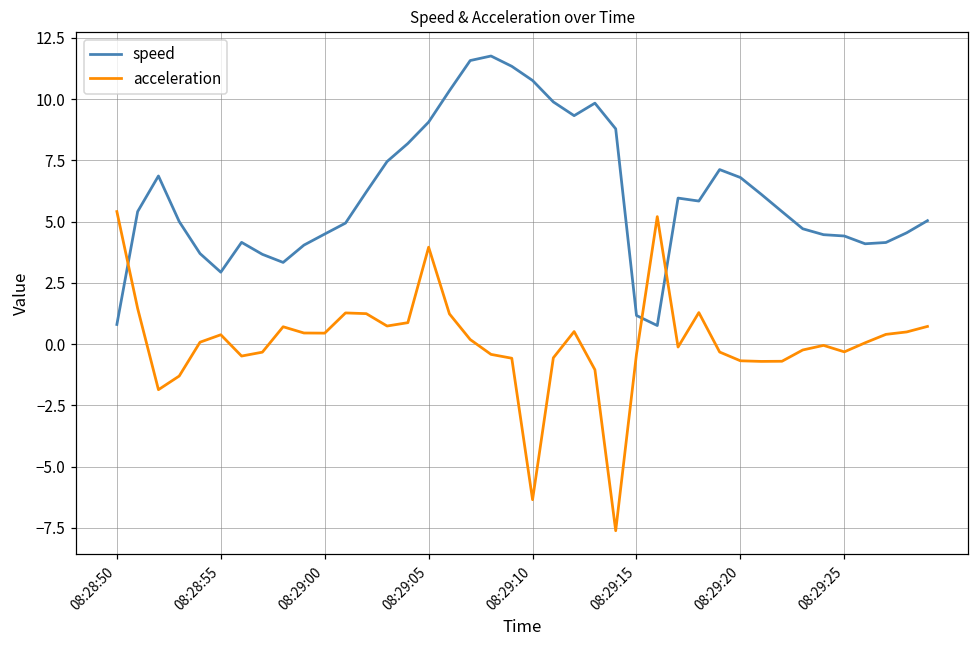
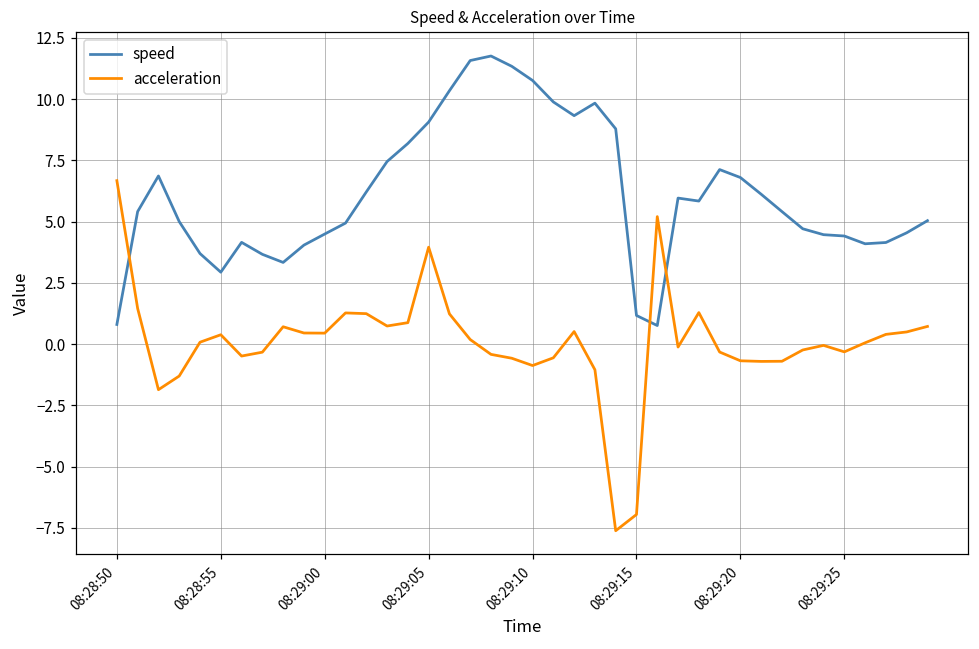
acceleration, 08:28:50: 5.4 -> 6.7
acceleration, 08:29:10: -6.4 -> -0.9
acceleration, 08:29:15: -0.4 -> -7.0
